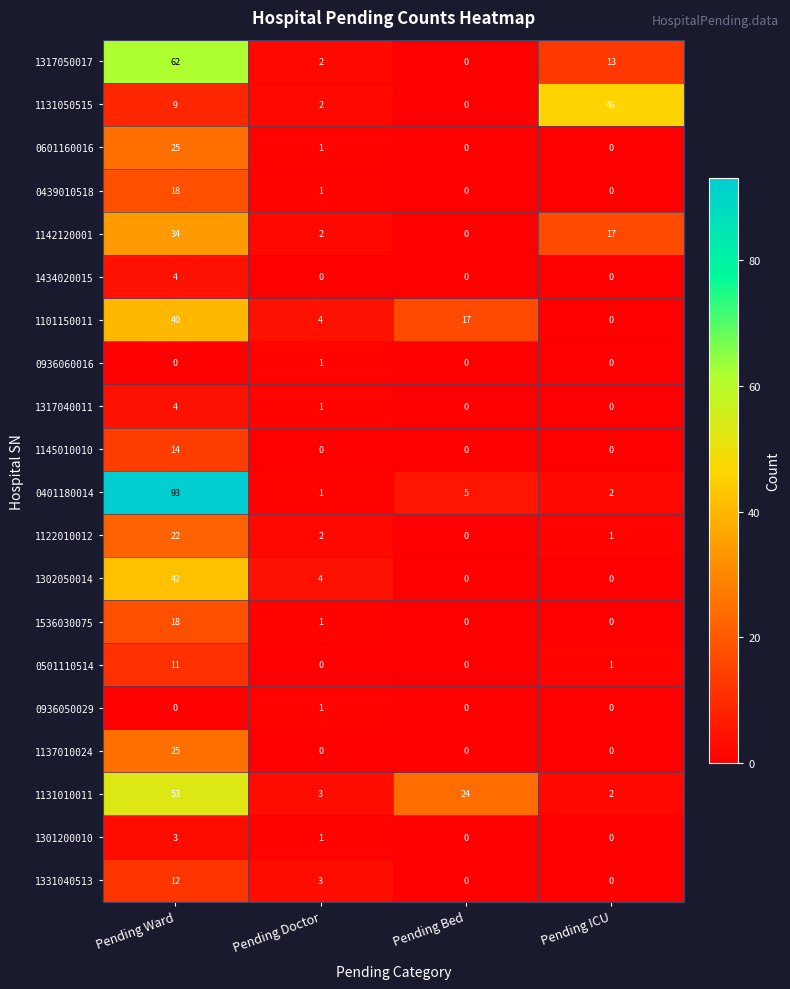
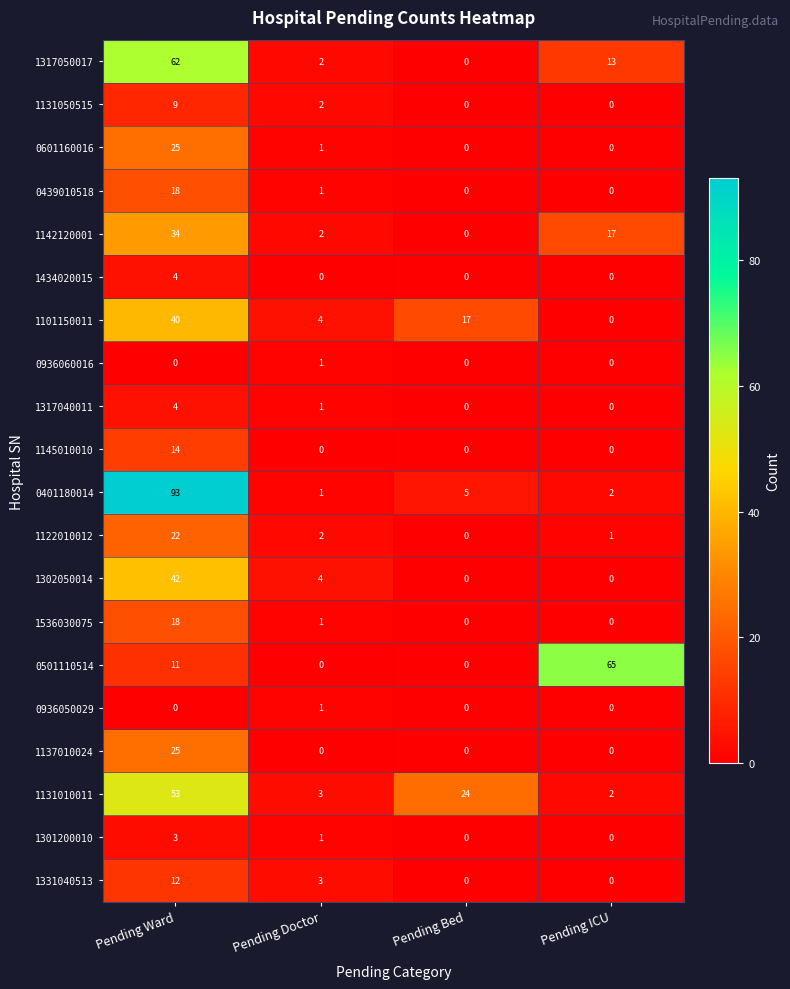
1131050515, Pending ICU: 46 -> 0
0501110514, Pending ICU: 1 -> 65
